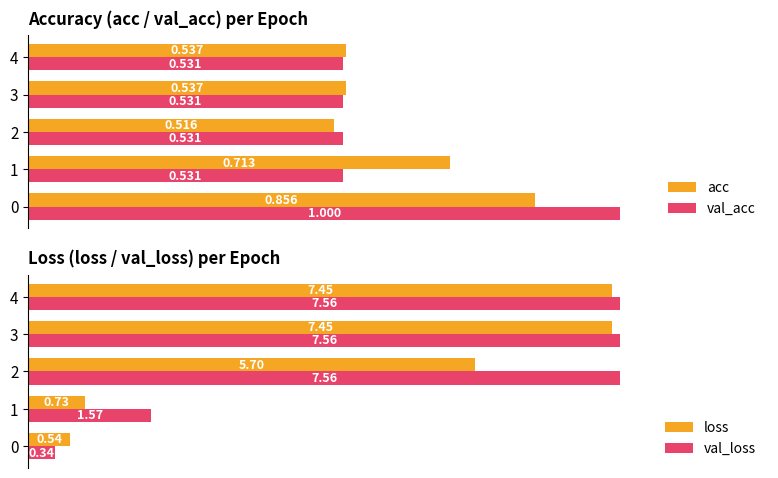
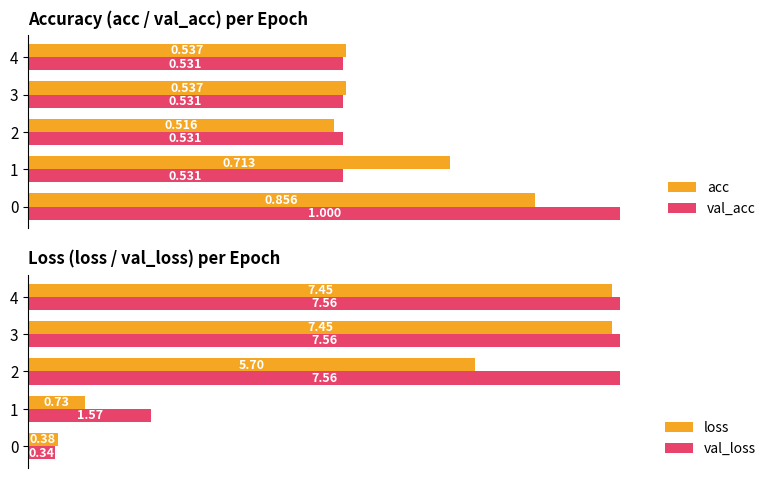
Loss (loss / val_loss) per Epoch, loss, 0: 0.54 -> 0.38
